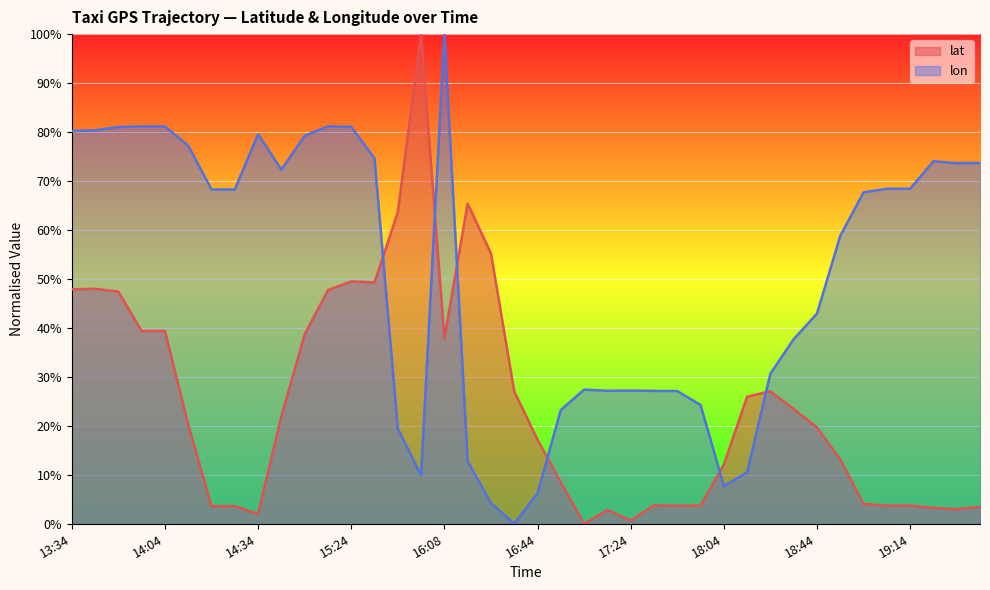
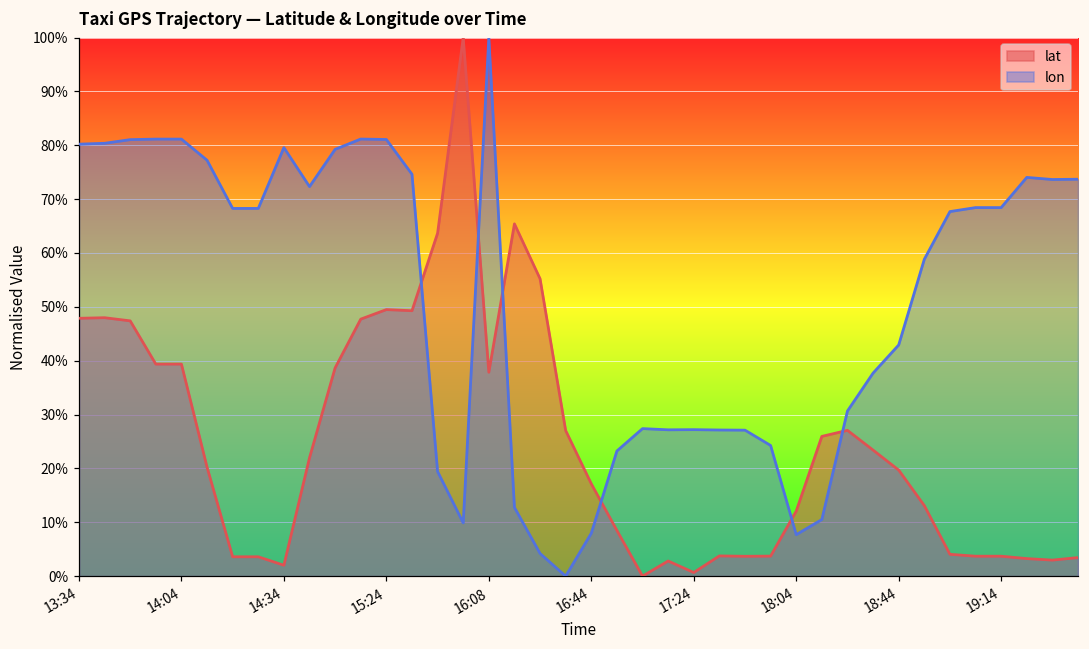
lon, 16:44: 6% -> 8%
